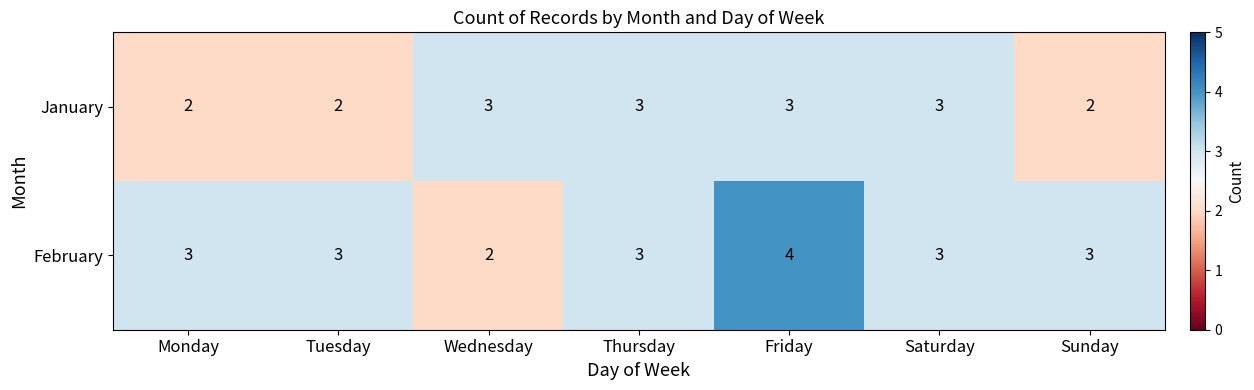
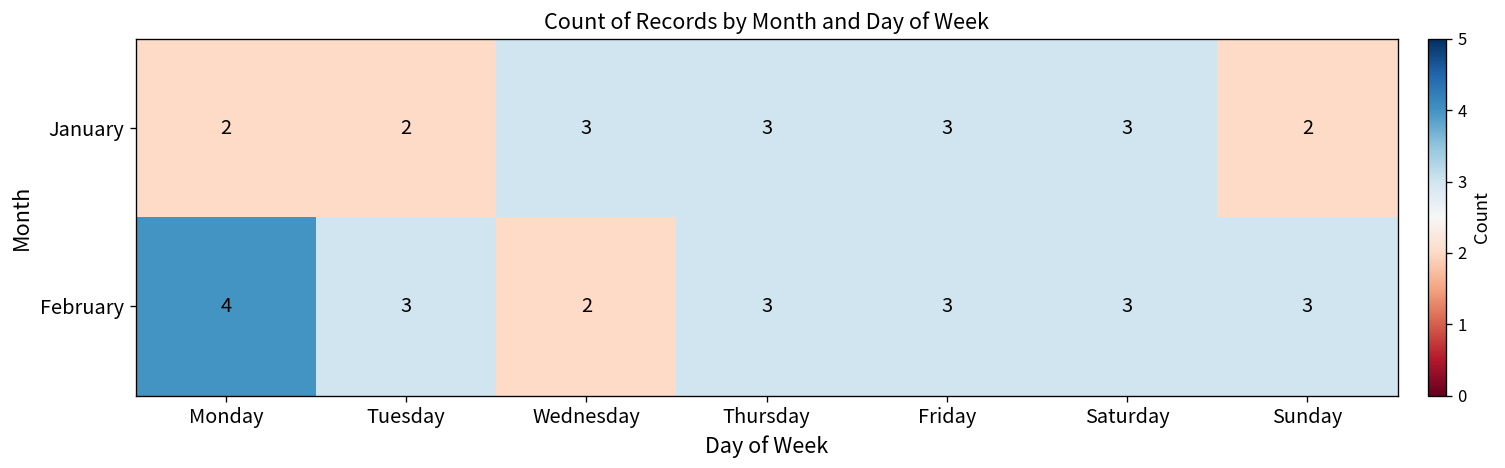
February, Monday: 3 -> 4
February, Friday: 4 -> 3
